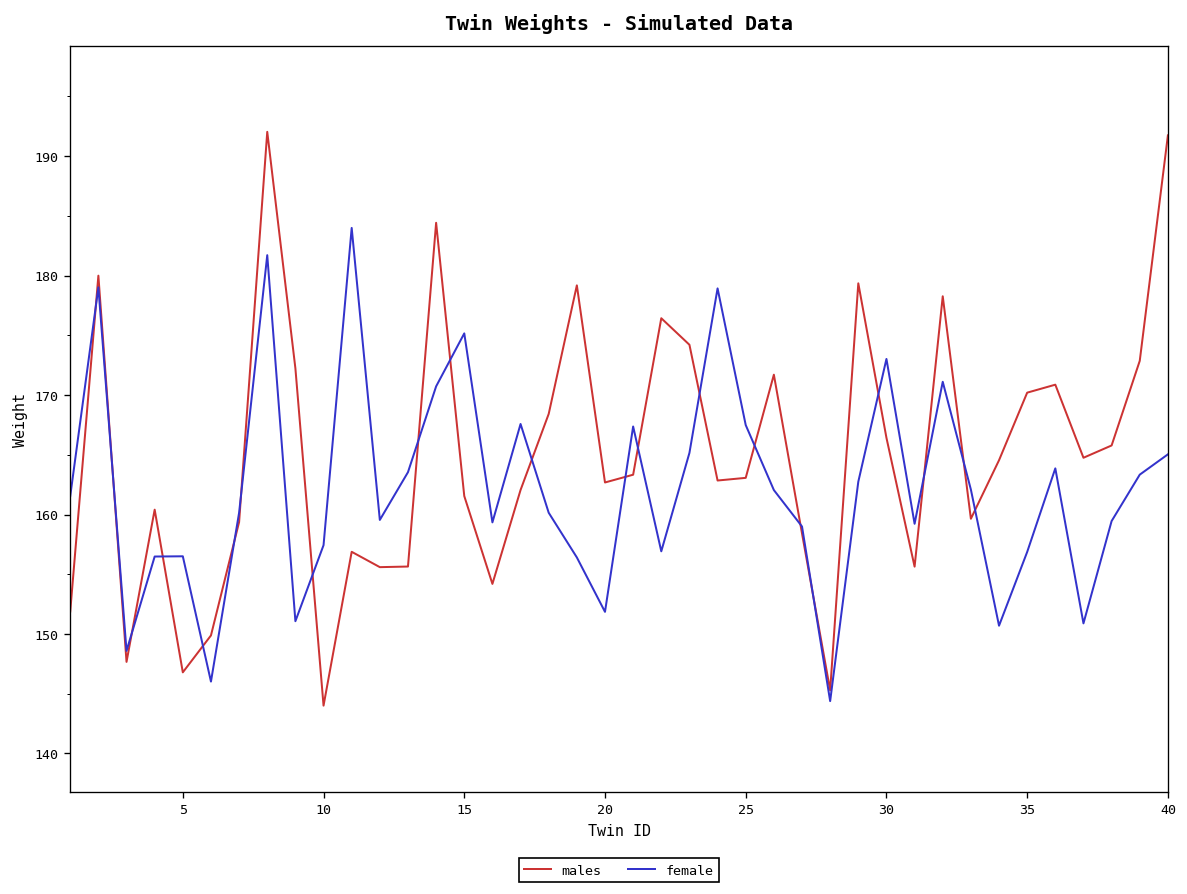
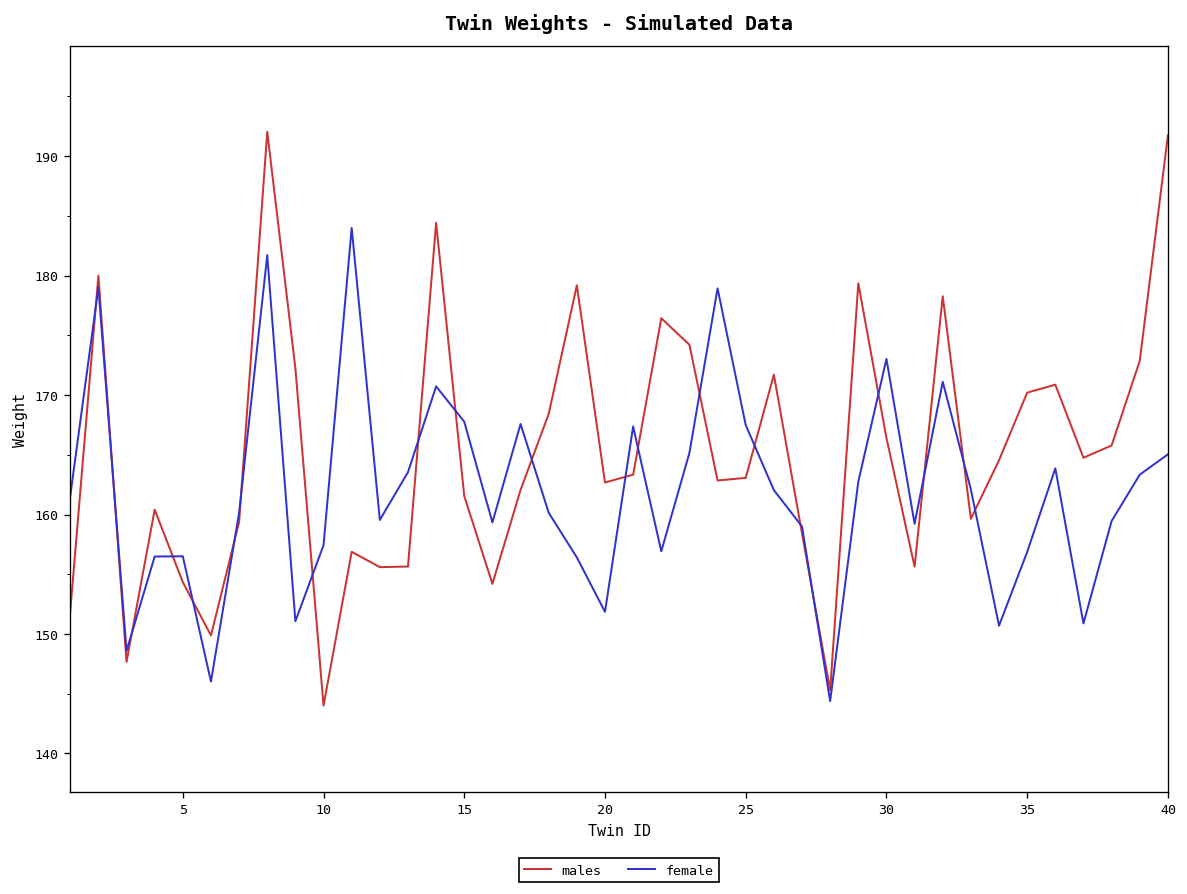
males, 5: 147 -> 154
female, 15: 175 -> 168
